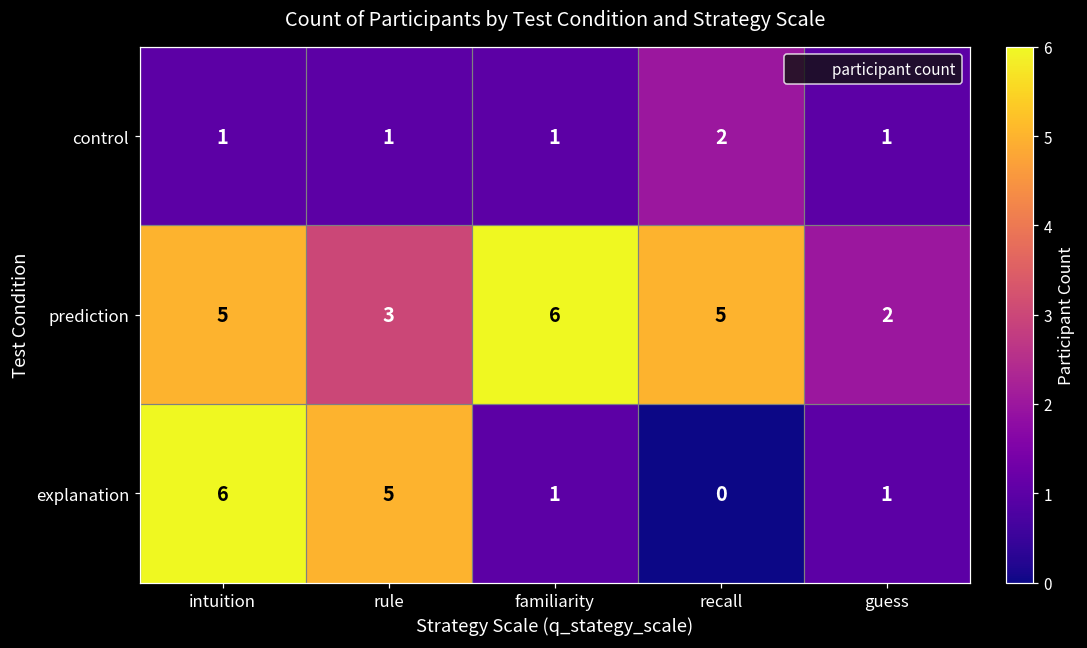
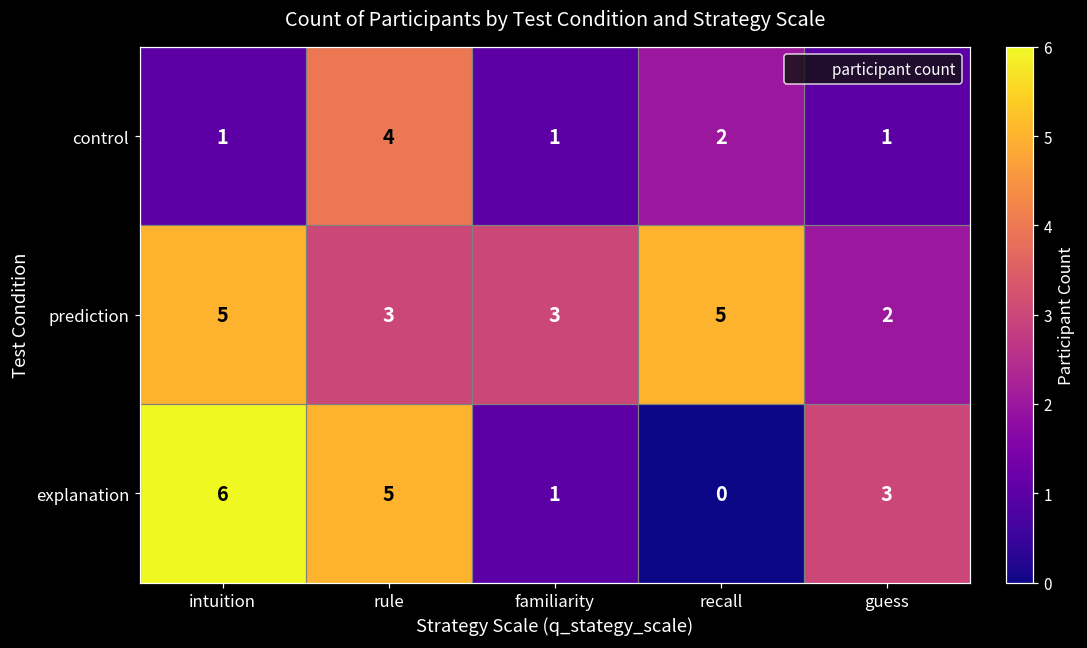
control, rule: 1 -> 4
prediction, familiarity: 6 -> 3
explanation, guess: 1 -> 3
